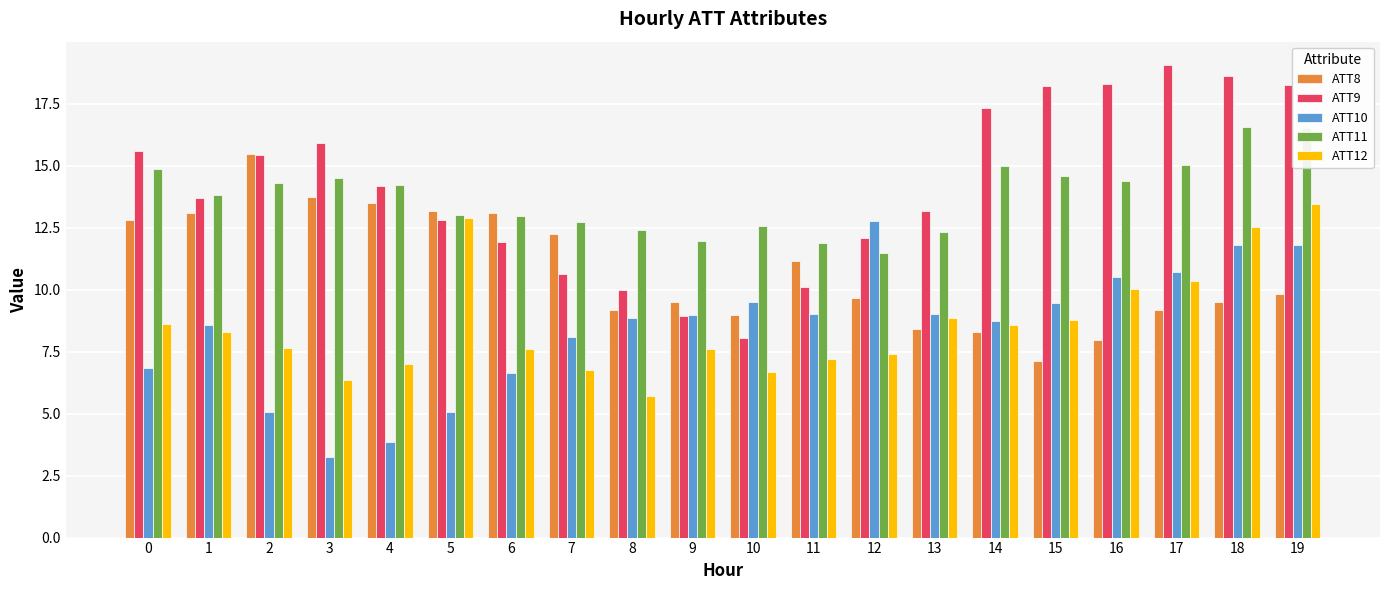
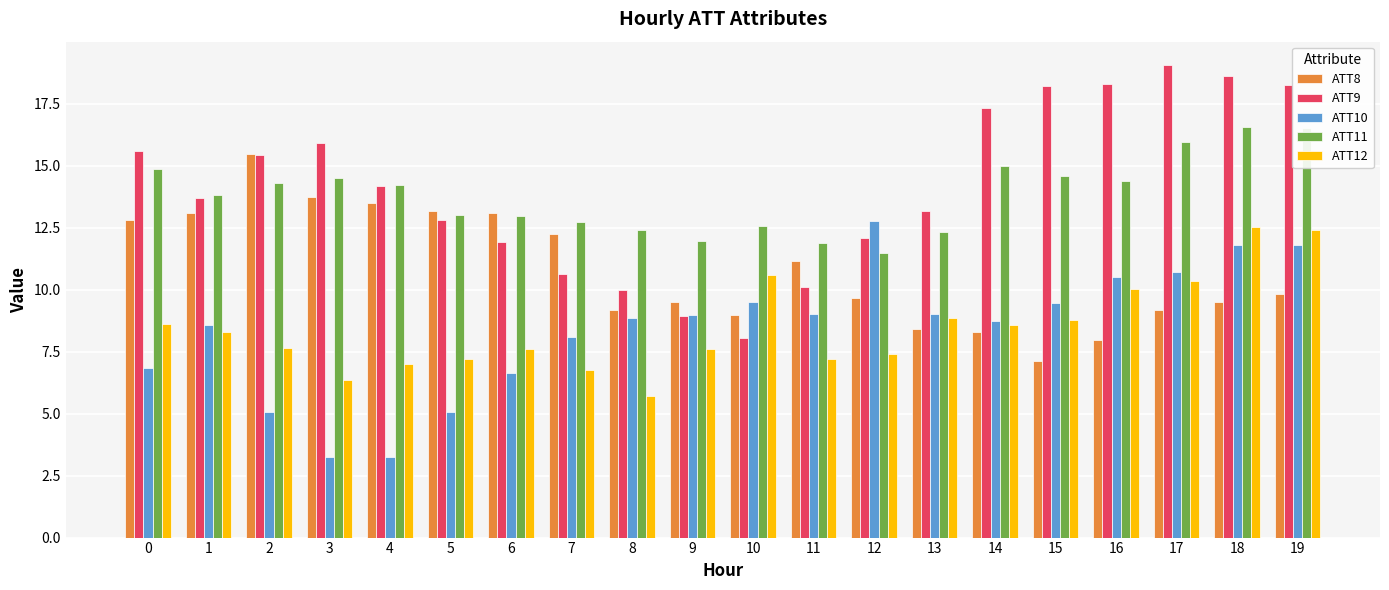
ATT10, 4: 3.9 -> 3.2
ATT12, 5: 12.9 -> 7.2
ATT12, 10: 6.7 -> 10.6
ATT11, 17: 15.0 -> 16.0
ATT12, 19: 13.4 -> 12.4
